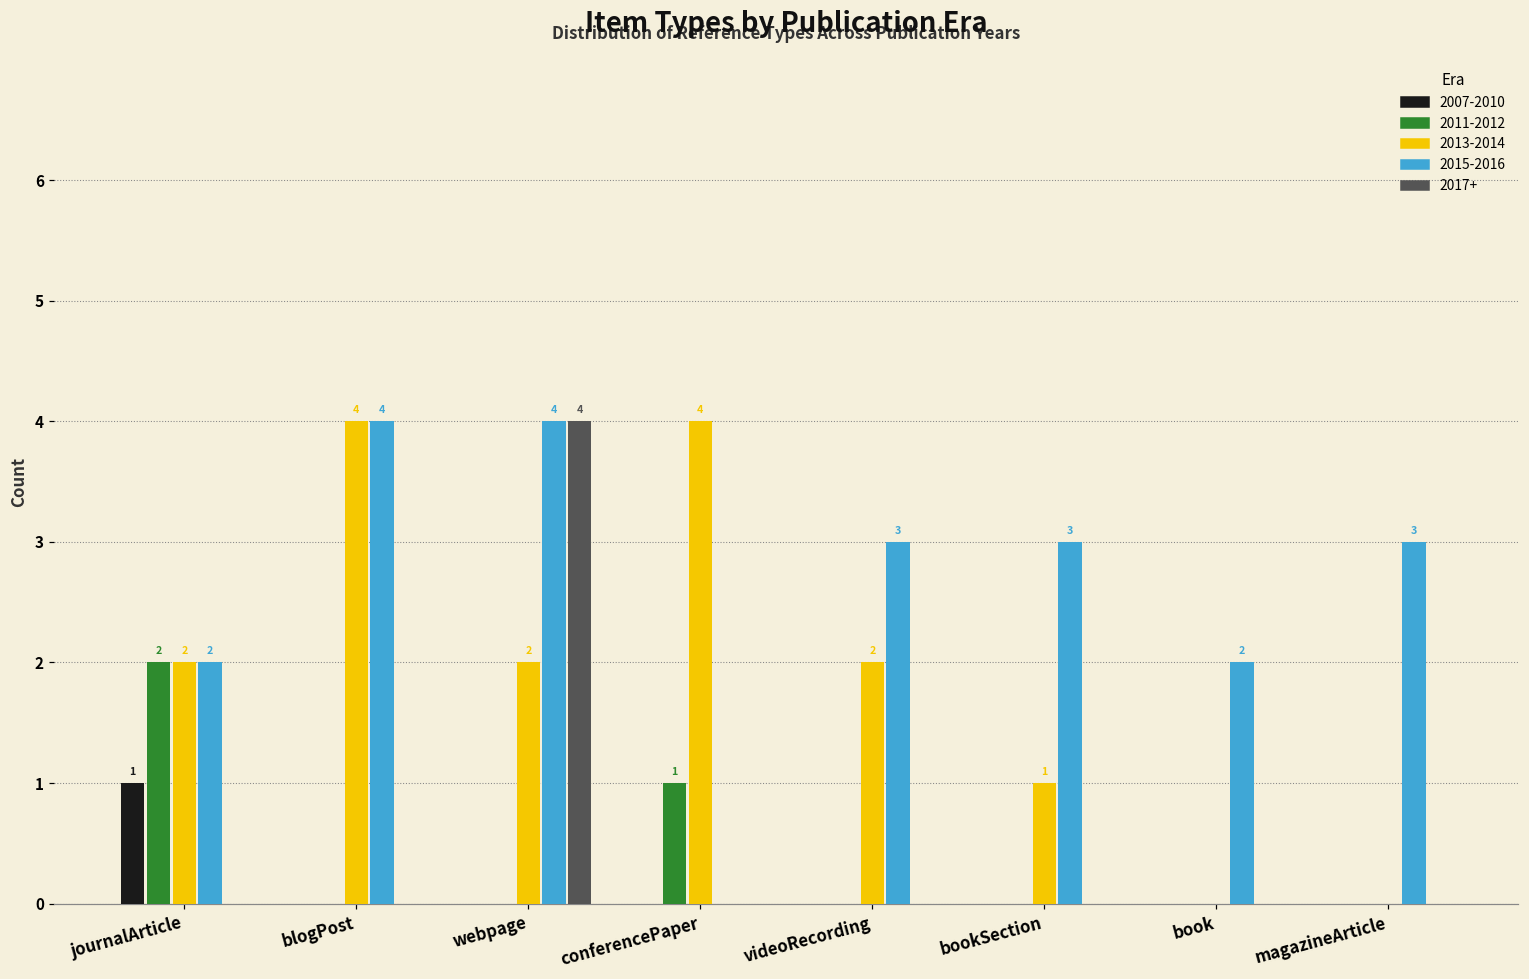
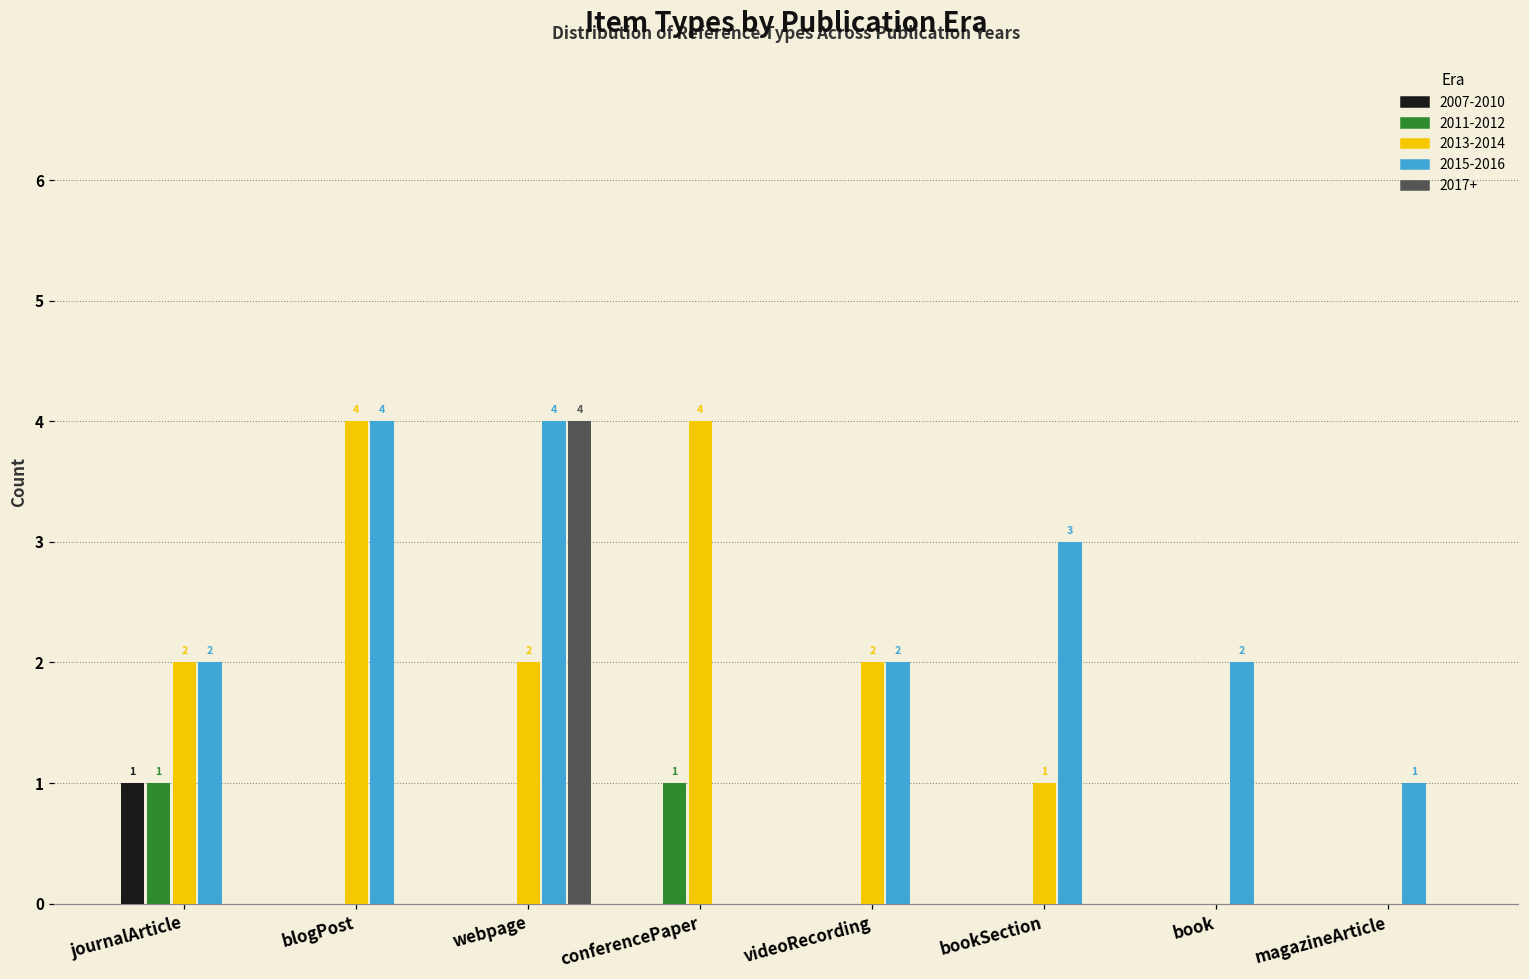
2011-2012, journalArticle: 2 -> 1
2015-2016, videoRecording: 3 -> 2
2015-2016, magazineArticle: 3 -> 1
